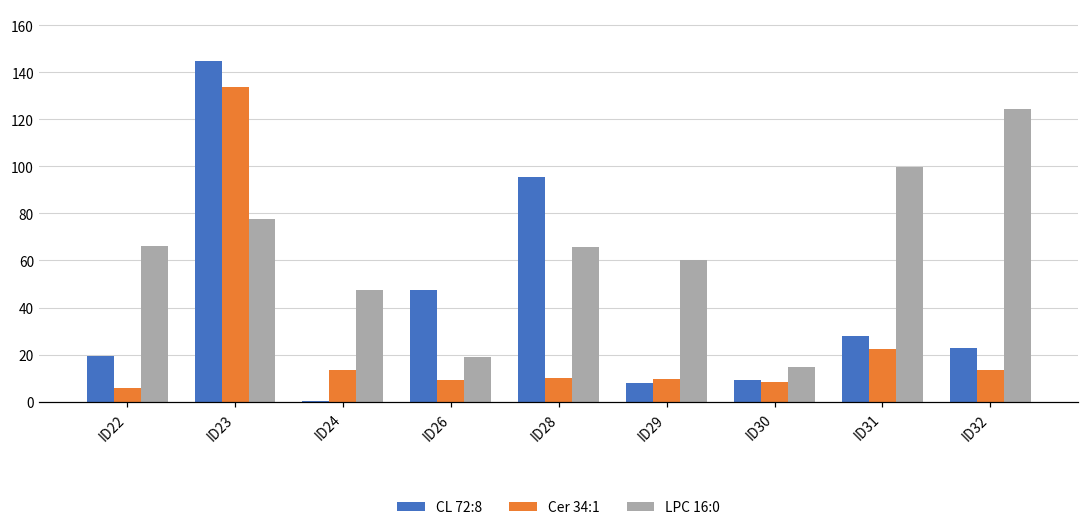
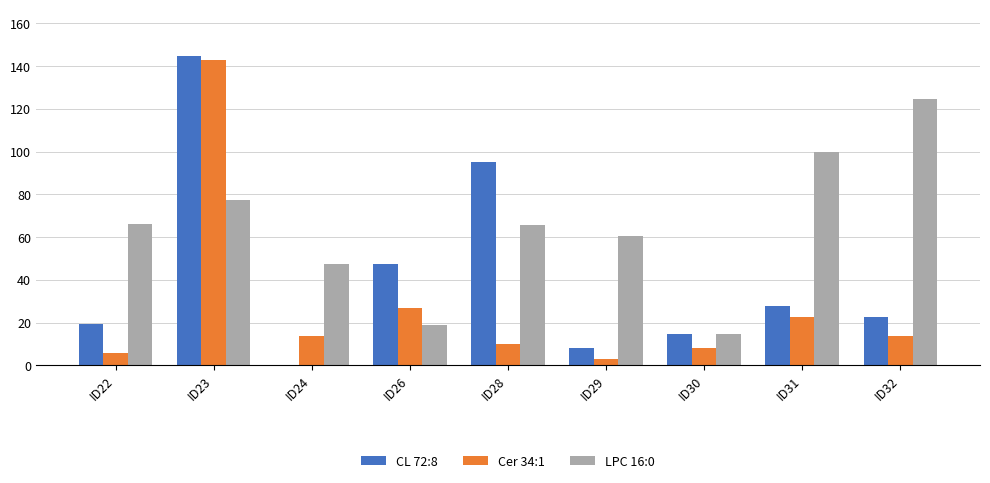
Cer 34:1, ID23: 134 -> 143
Cer 34:1, ID26: 9 -> 27
Cer 34:1, ID29: 10 -> 3
CL 72:8, ID30: 9 -> 15
